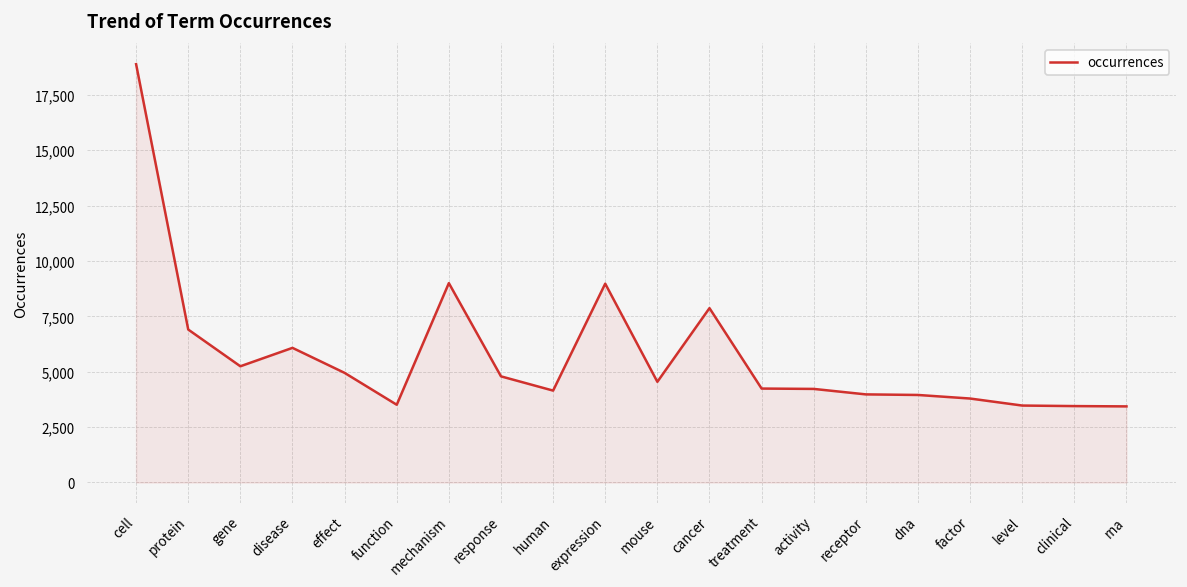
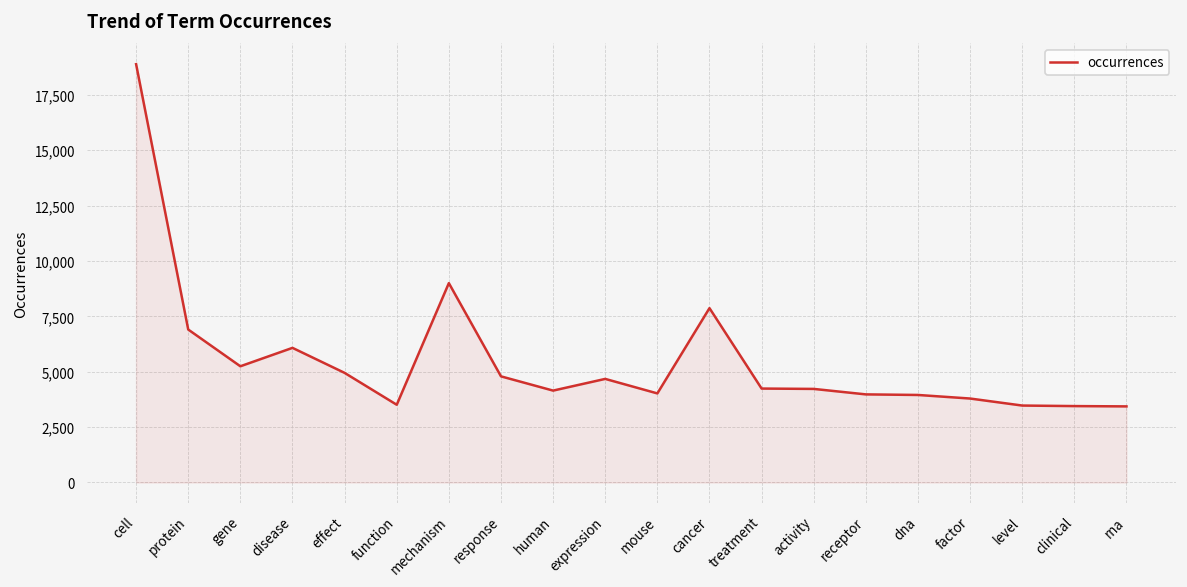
expression: 9,000 -> 4,700
mouse: 4,500 -> 4,000
